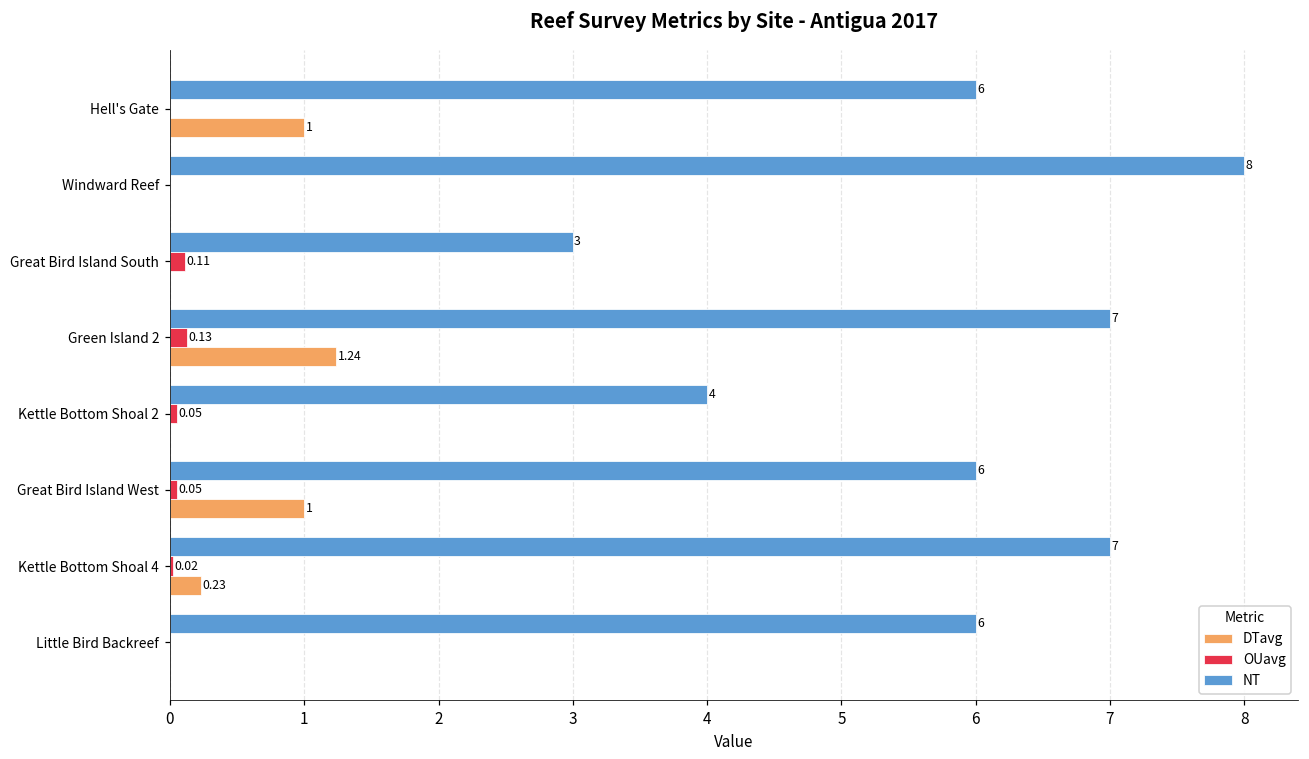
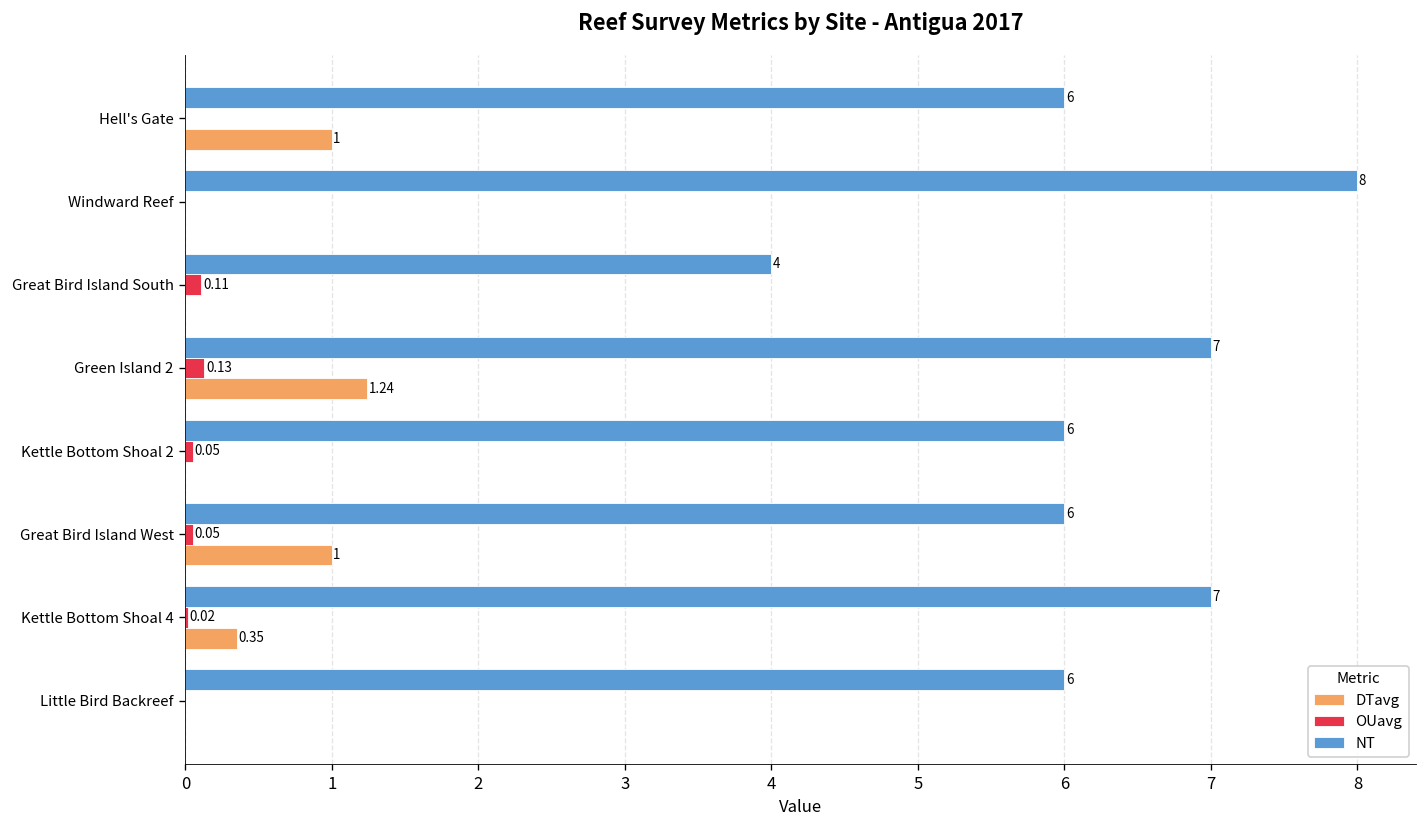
NT, Great Bird Island South: 3 -> 4
NT, Kettle Bottom Shoal 2: 4 -> 6
DTavg, Kettle Bottom Shoal 4: 0.23 -> 0.35
